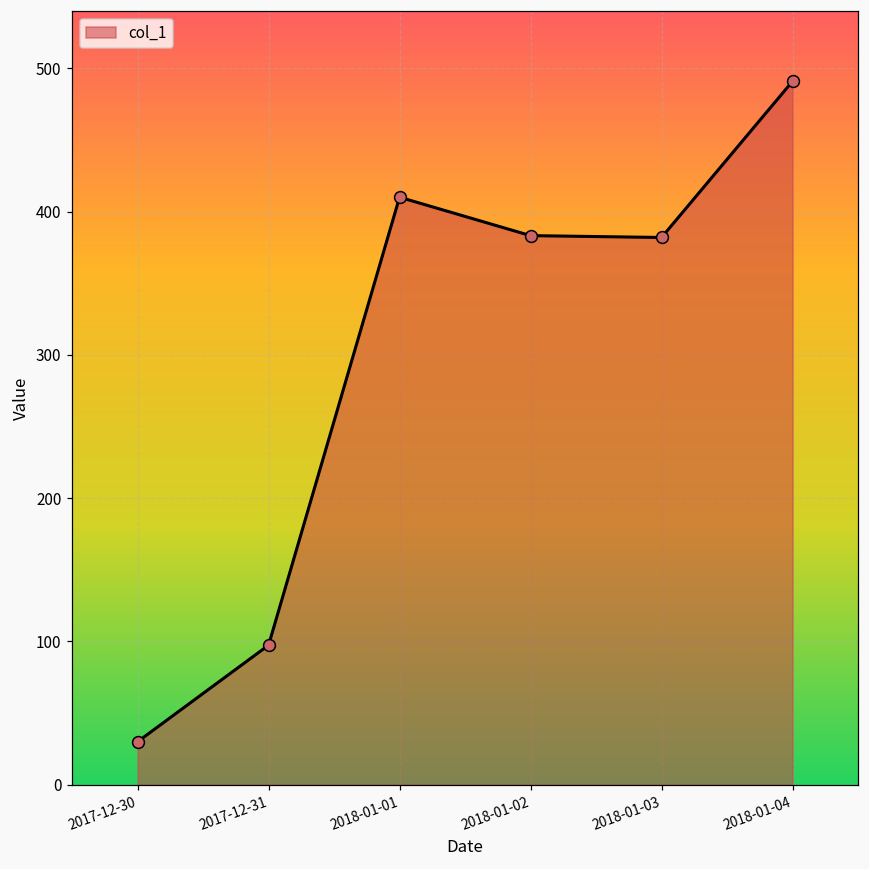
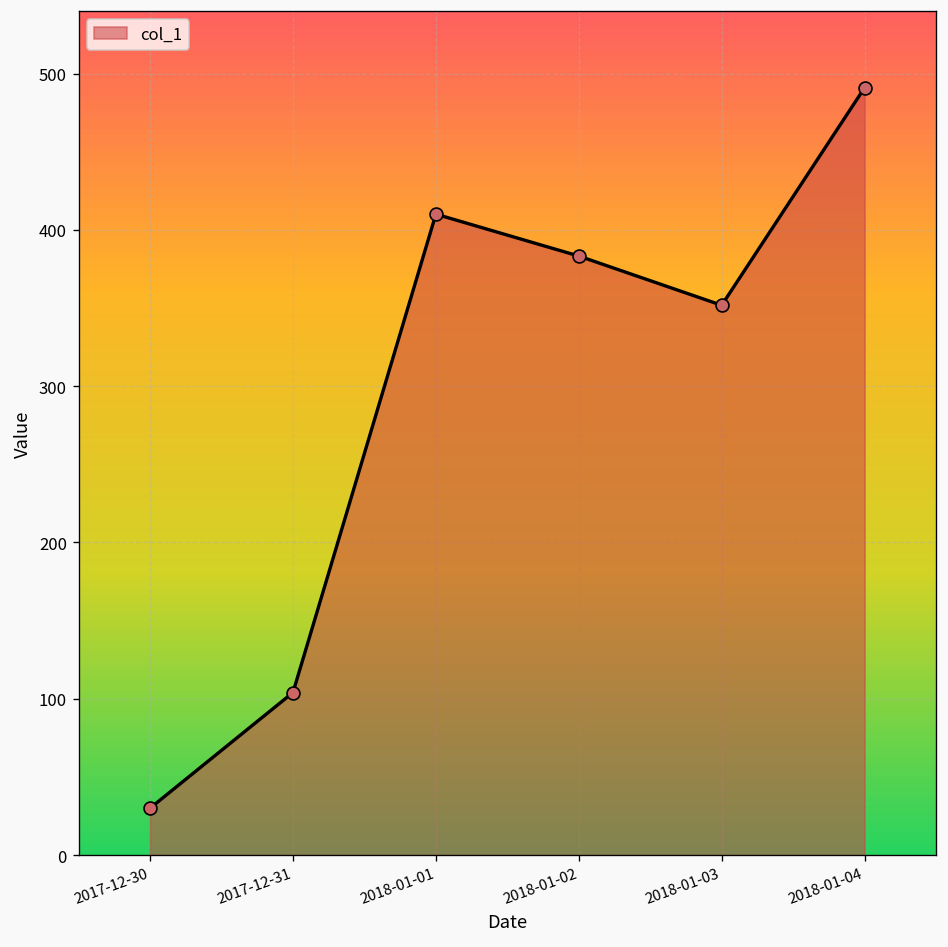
2017-12-31: 97 -> 104
2018-01-03: 382 -> 352
